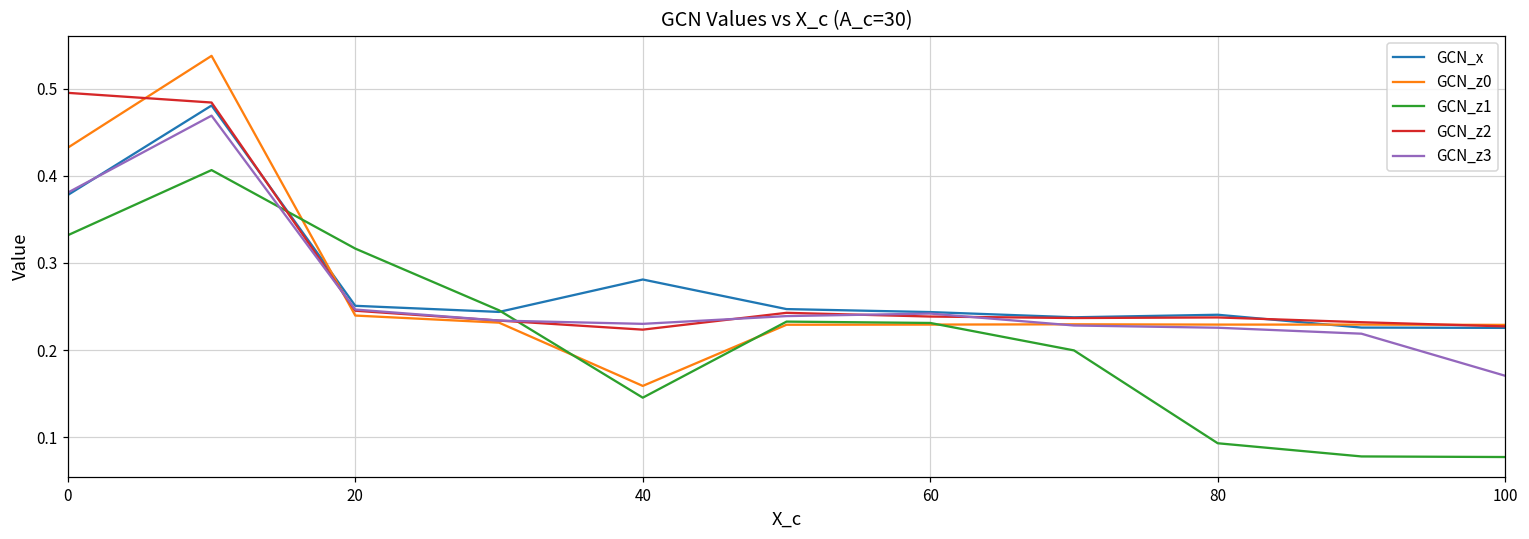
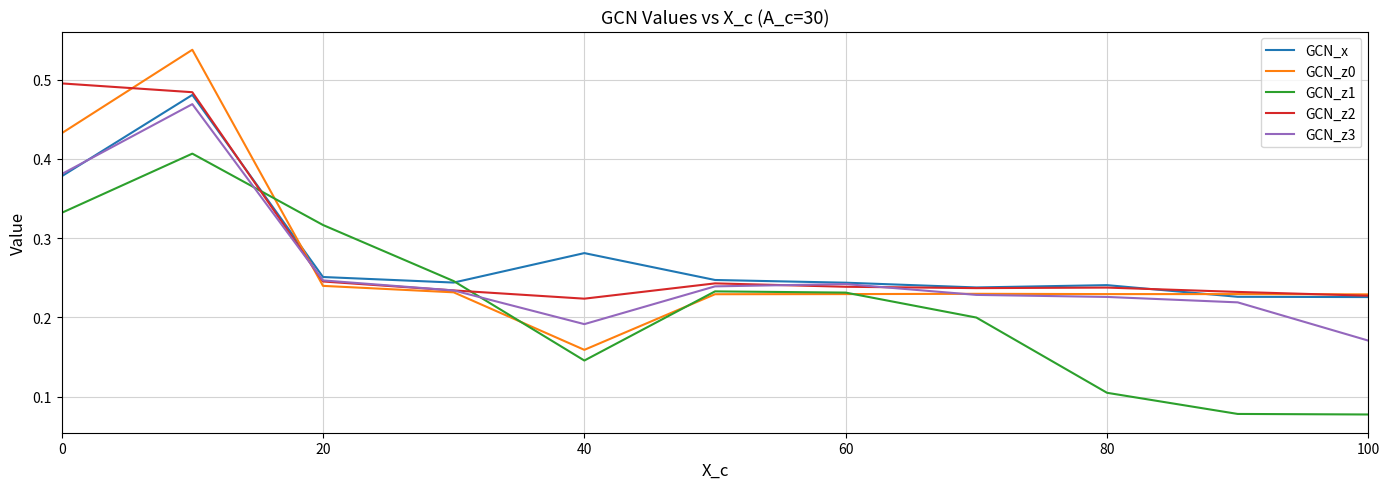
GCN_z3, 40: 0.23 -> 0.19
GCN_z1, 80: 0.09 -> 0.10
